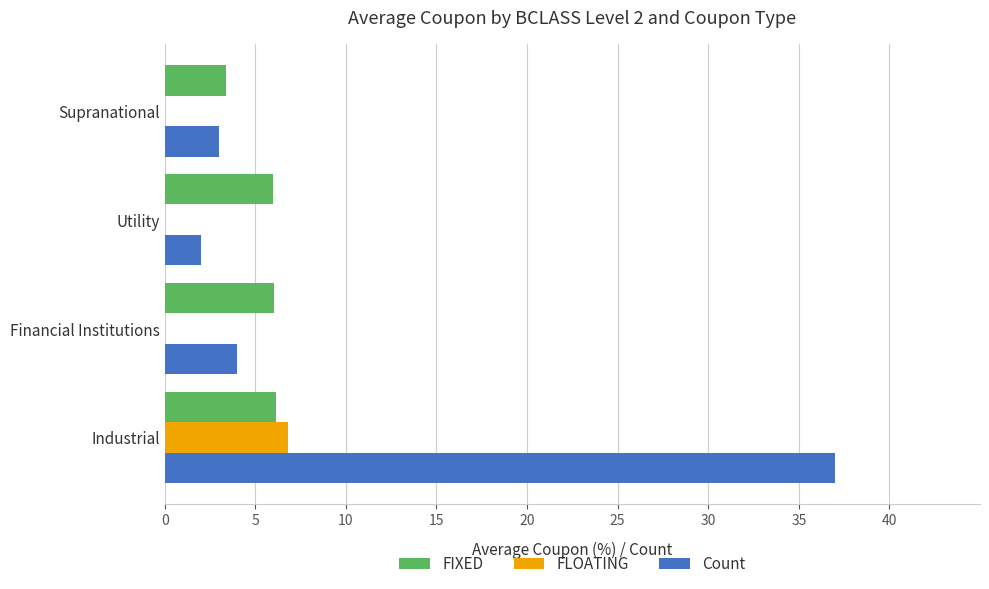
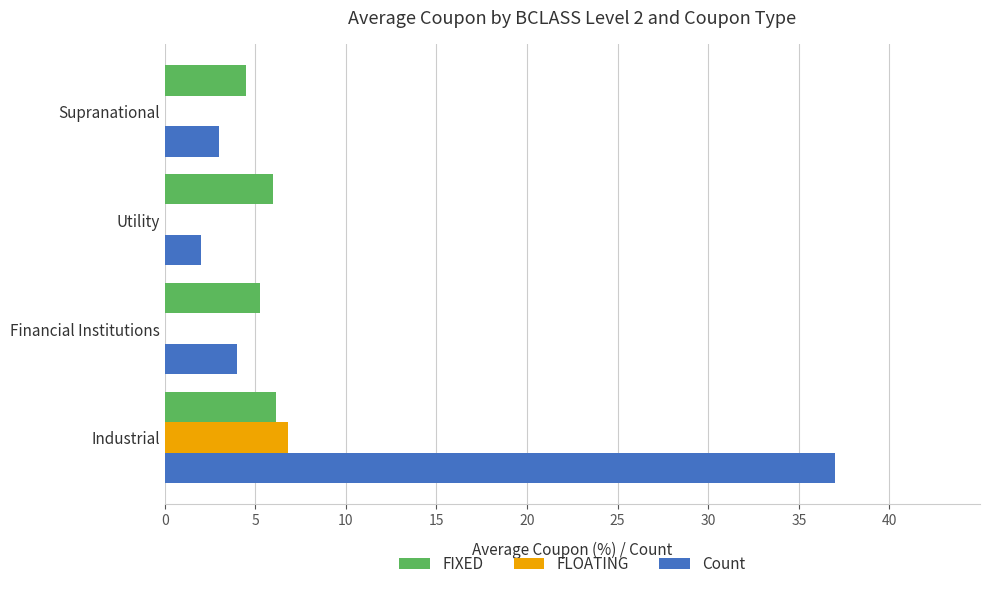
FIXED, Supranational: 3.4 -> 4.5
FIXED, Financial Institutions: 6.0 -> 5.3
